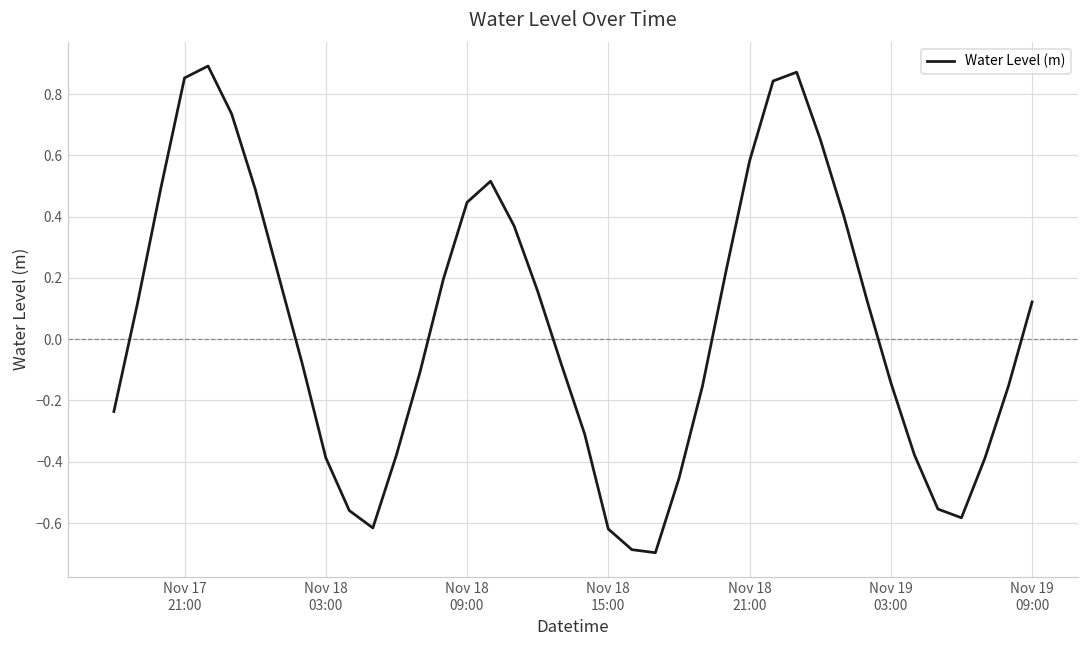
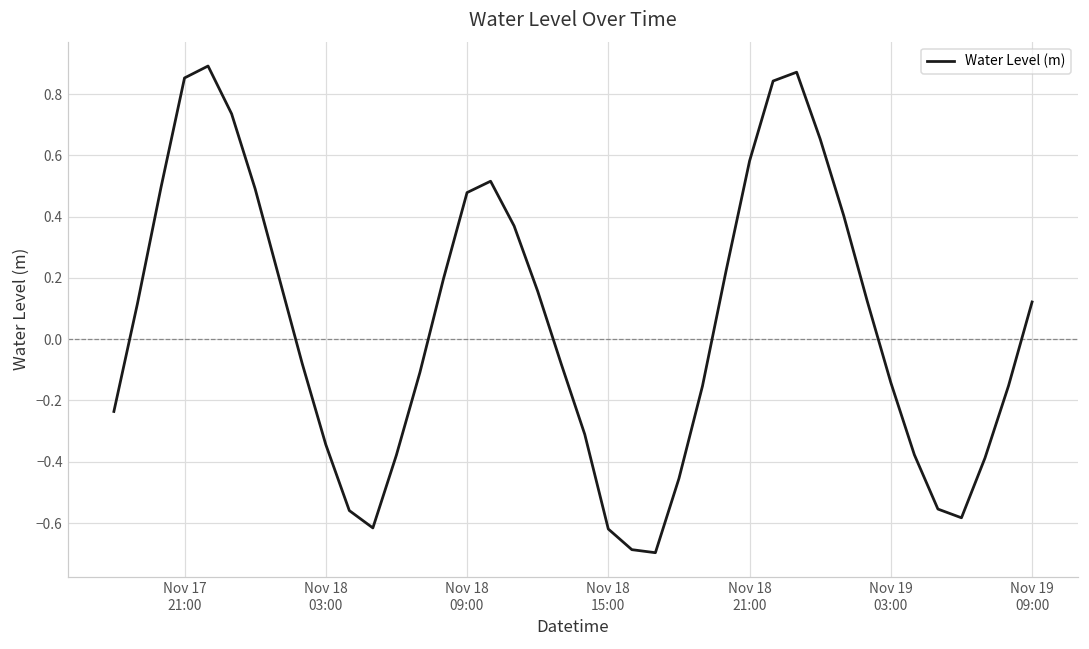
Nov 18 03:00: -0.39 -> -0.34
Nov 18 09:00: 0.45 -> 0.48
